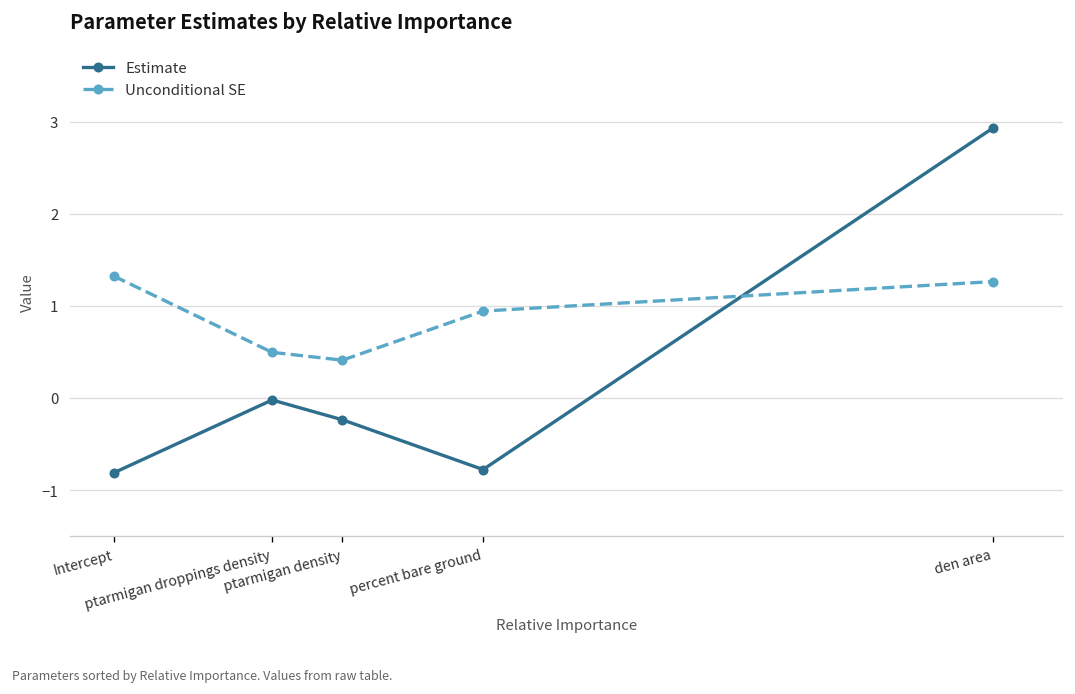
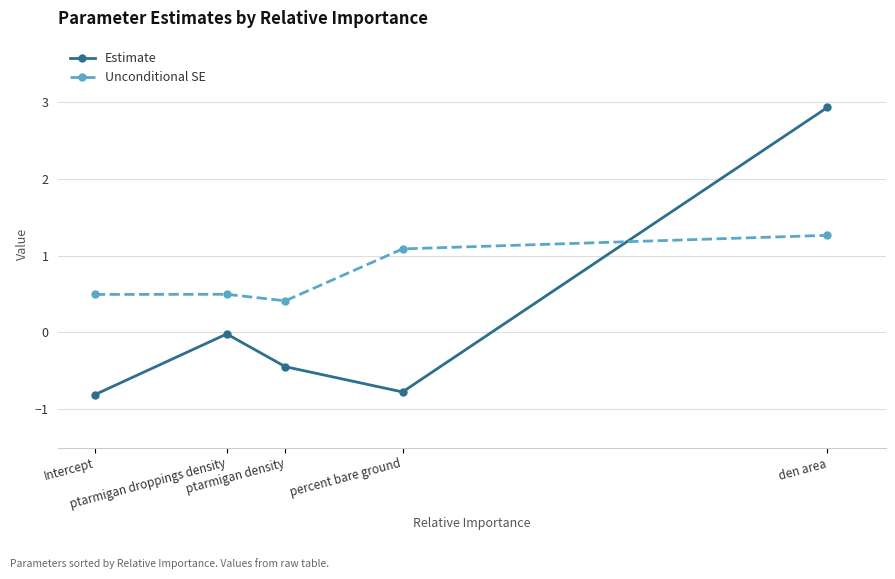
Unconditional SE, Intercept: 1.3 -> 0.5
Estimate, ptarmigan density: -0.2 -> -0.4
Unconditional SE, percent bare ground: 0.9 -> 1.1
